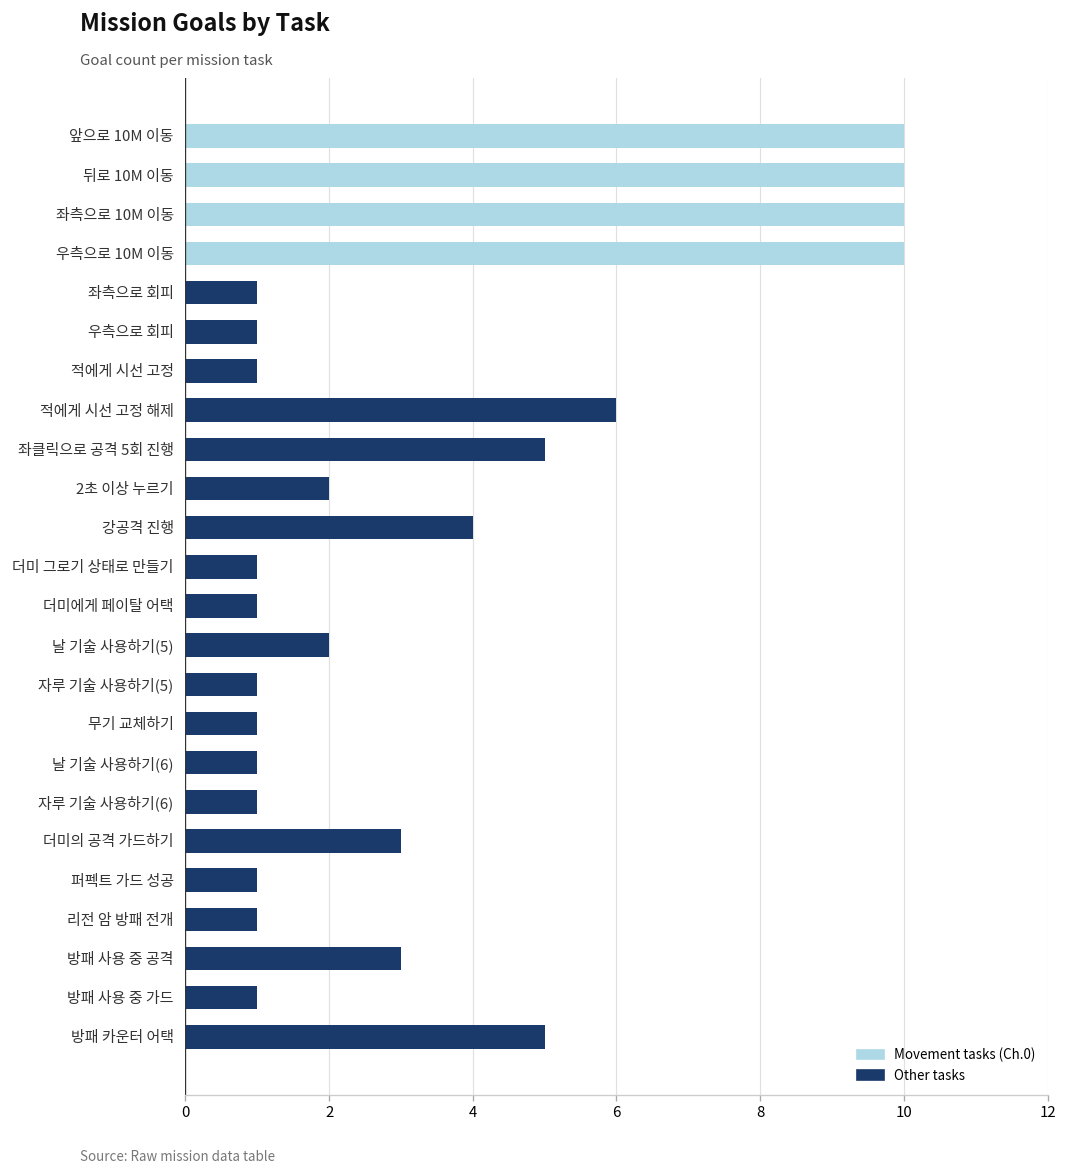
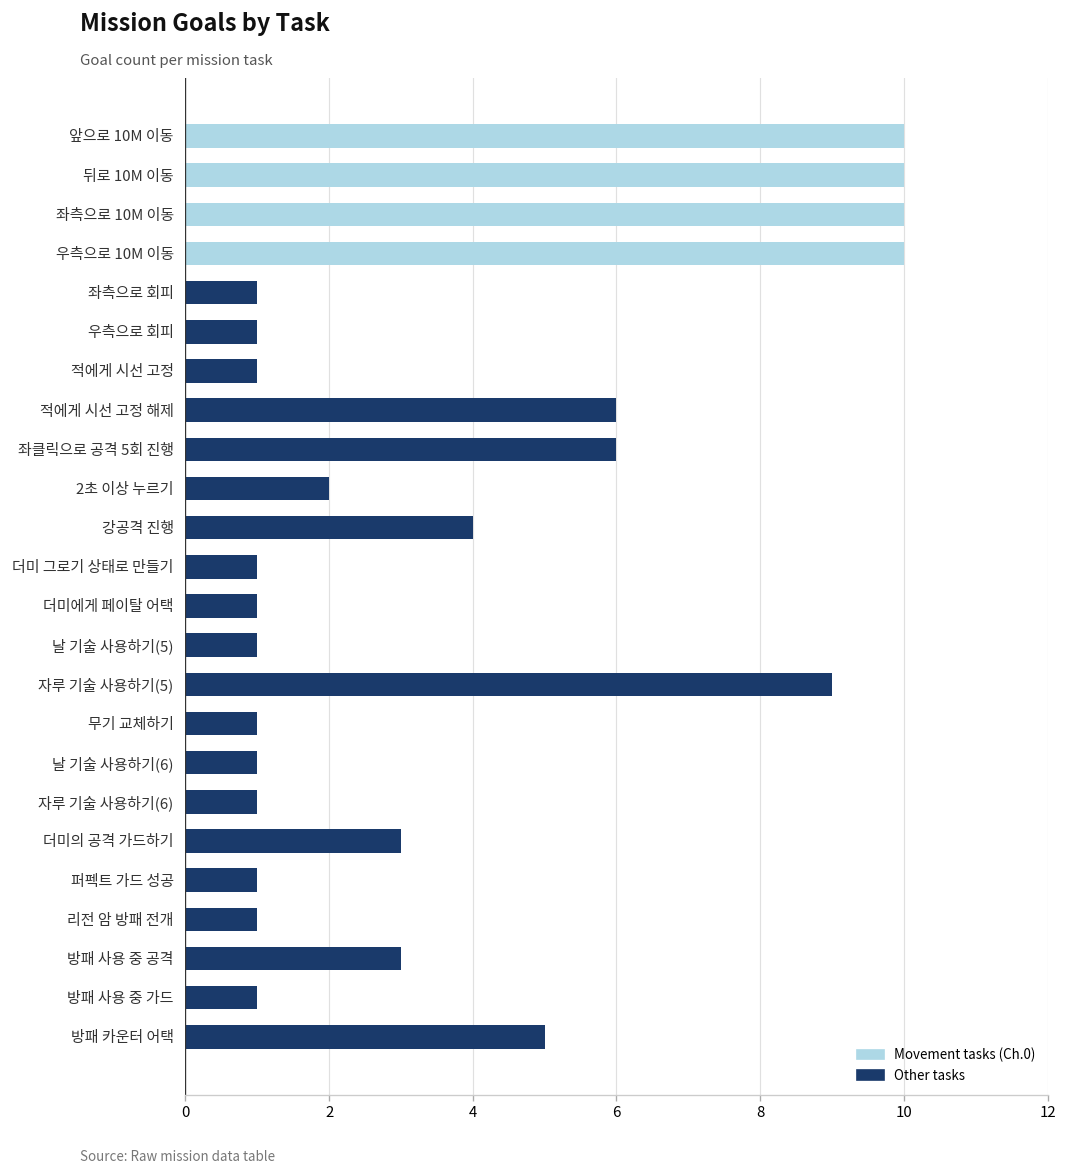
좌클릭으로 공격 5회 진행: 5 -> 6
날 기술 사용하기(5): 2 -> 1
자루 기술 사용하기(5): 1 -> 9
